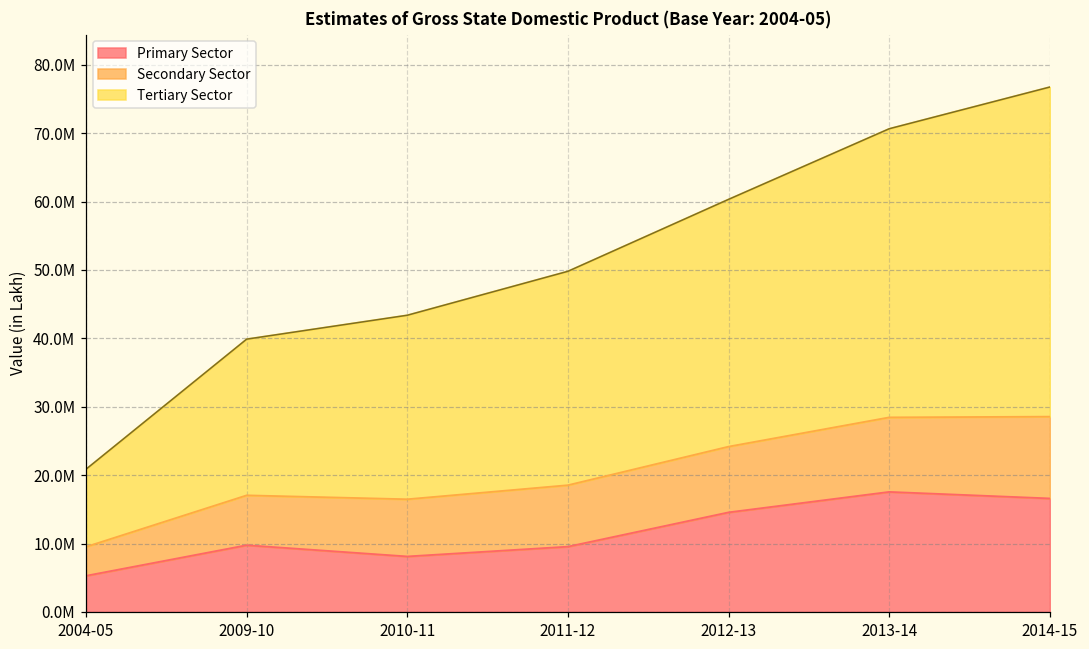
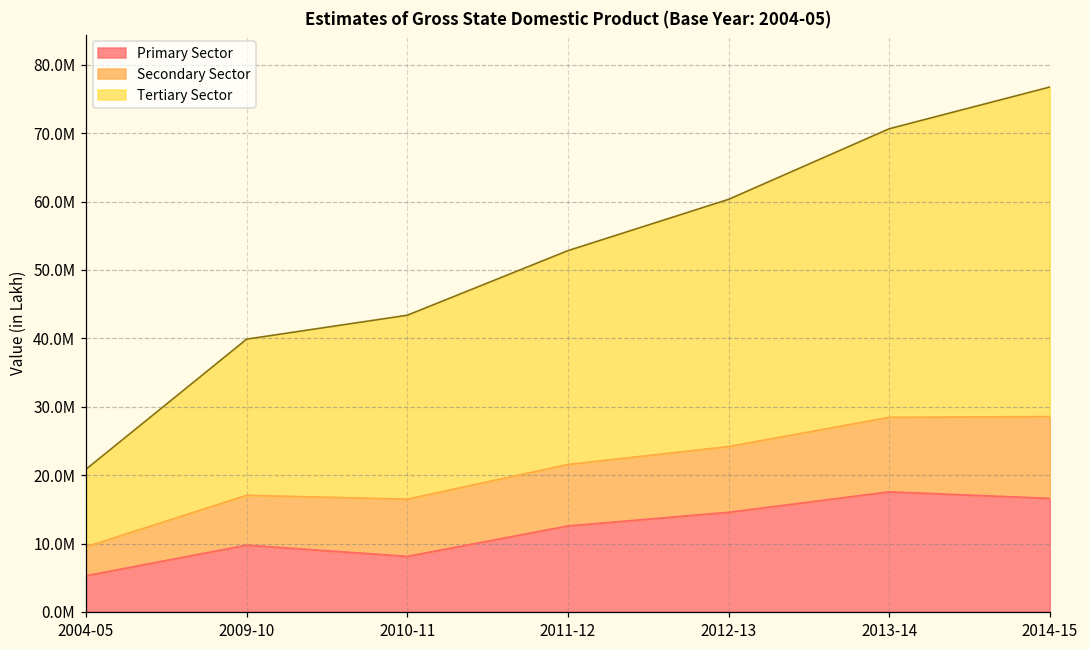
Primary Sector, 2011-12: 10000000 -> 13000000
